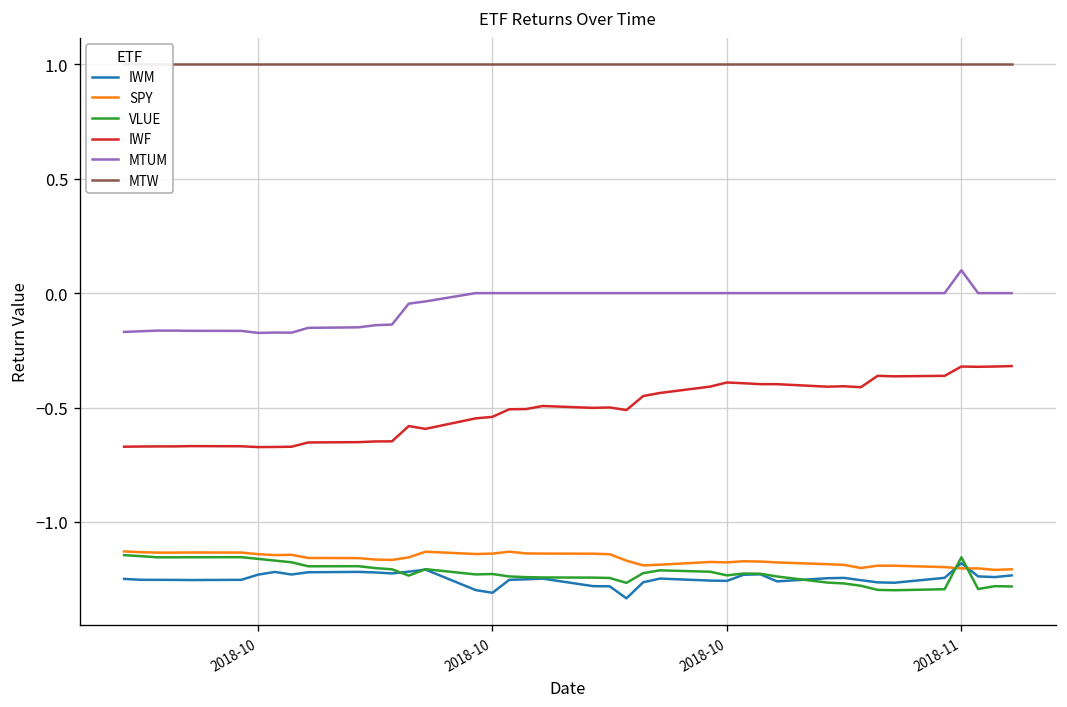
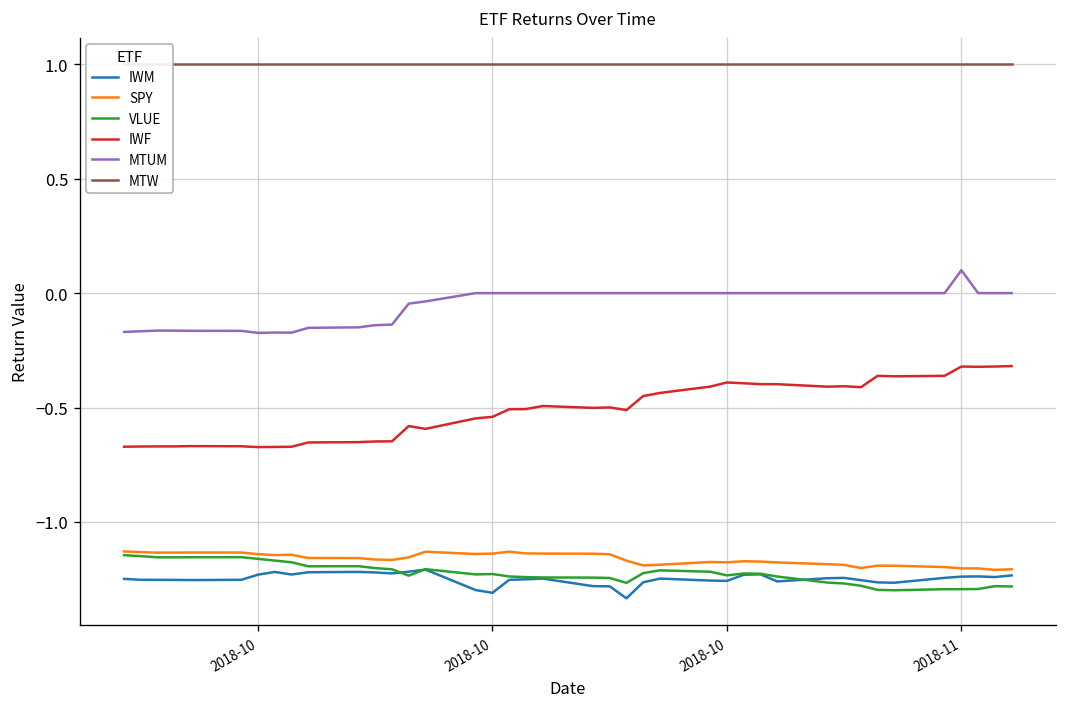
IWM, 2018-11: -1.18 -> -1.24
VLUE, 2018-11: -1.15 -> -1.29
